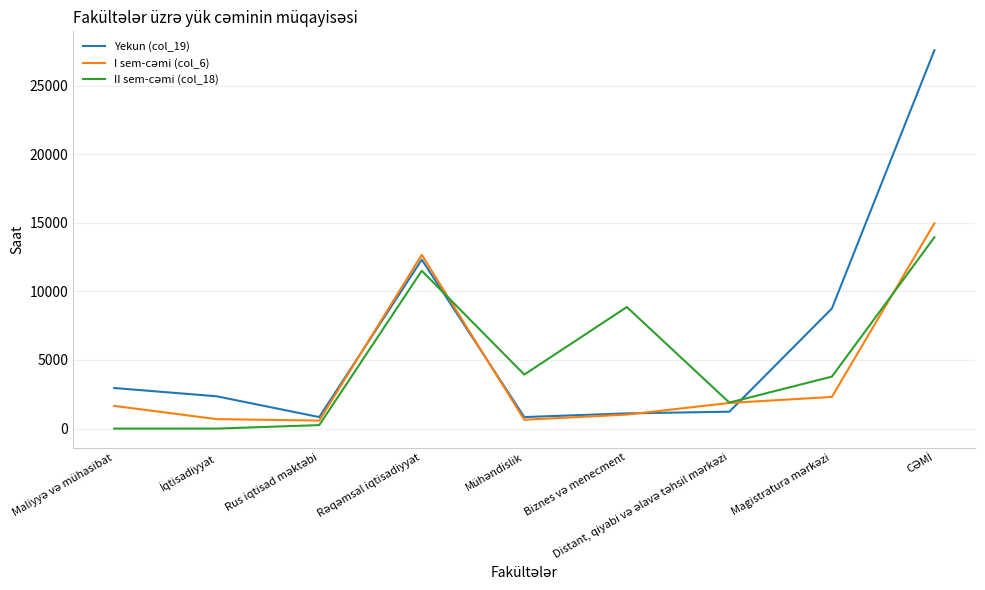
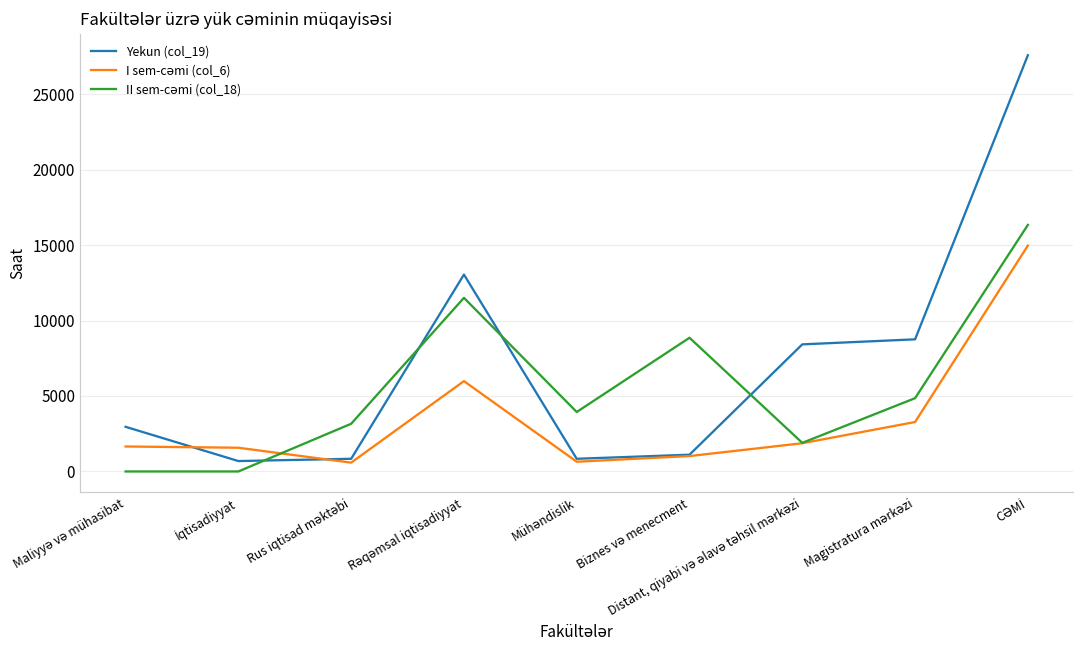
Yekun (col_19), İqtisadiyyat: 2400 -> 700
I sem-cəmi (col_6), İqtisadiyyat: 700 -> 1600
II sem-cəmi (col_18), Rus iqtisad məktəbi: 300 -> 3200
Yekun (col_19), Rəqəmsal iqtisadiyyat: 12300 -> 13000
I sem-cəmi (col_6), Rəqəmsal iqtisadiyyat: 12700 -> 6000
Yekun (col_19), Distant, qiyabi və əlavə təhsil mərkəzi: 1200 -> 8400
I sem-cəmi (col_6), Magistratura mərkəzi: 2300 -> 3300
II sem-cəmi (col_18), Magistratura mərkəzi: 3800 -> 4900
II sem-cəmi (col_18), CƏMİ: 13900 -> 16300
